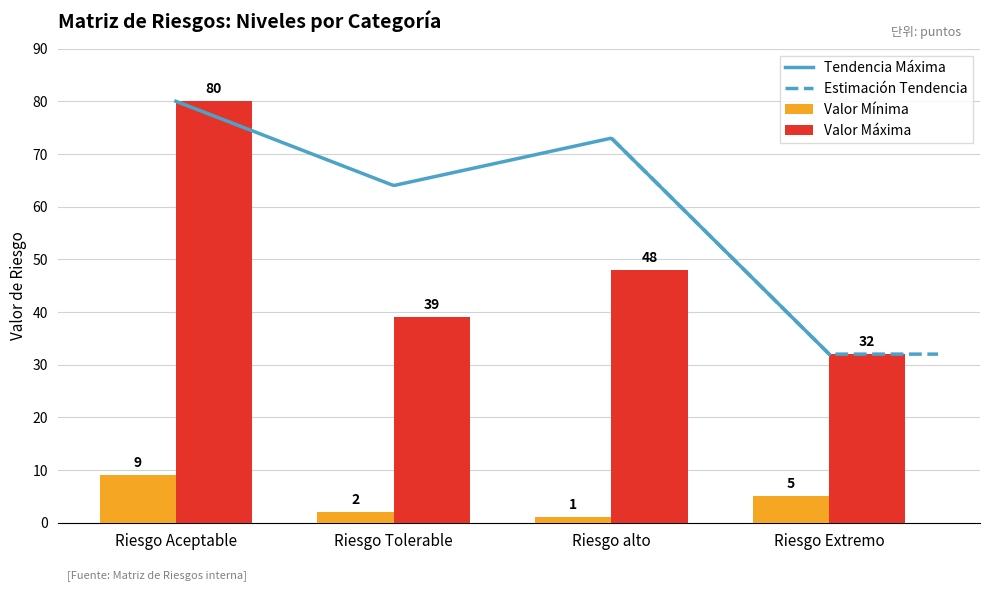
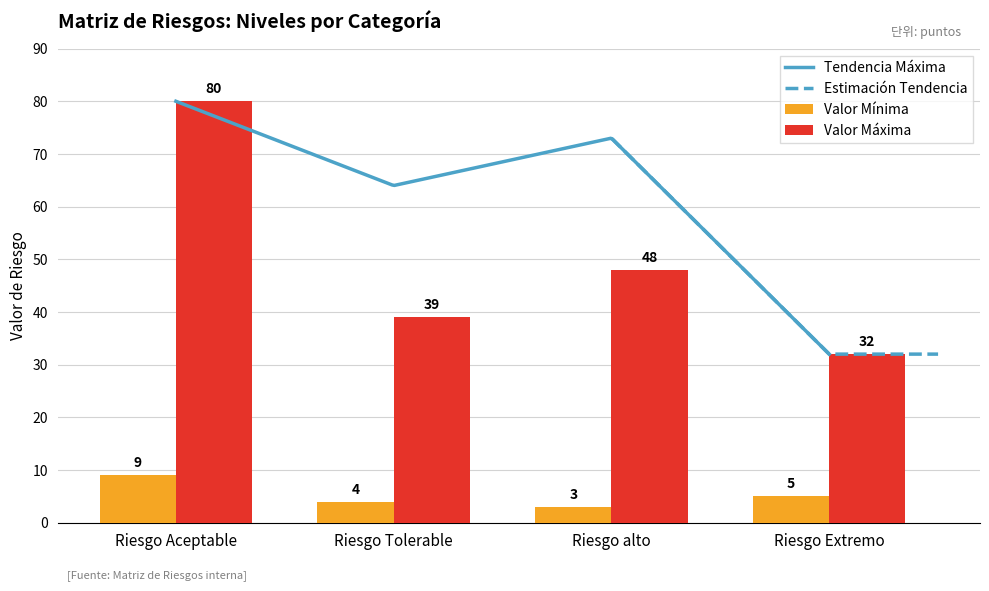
Valor Mínima, Riesgo Tolerable: 2 -> 4
Valor Mínima, Riesgo alto: 1 -> 3
